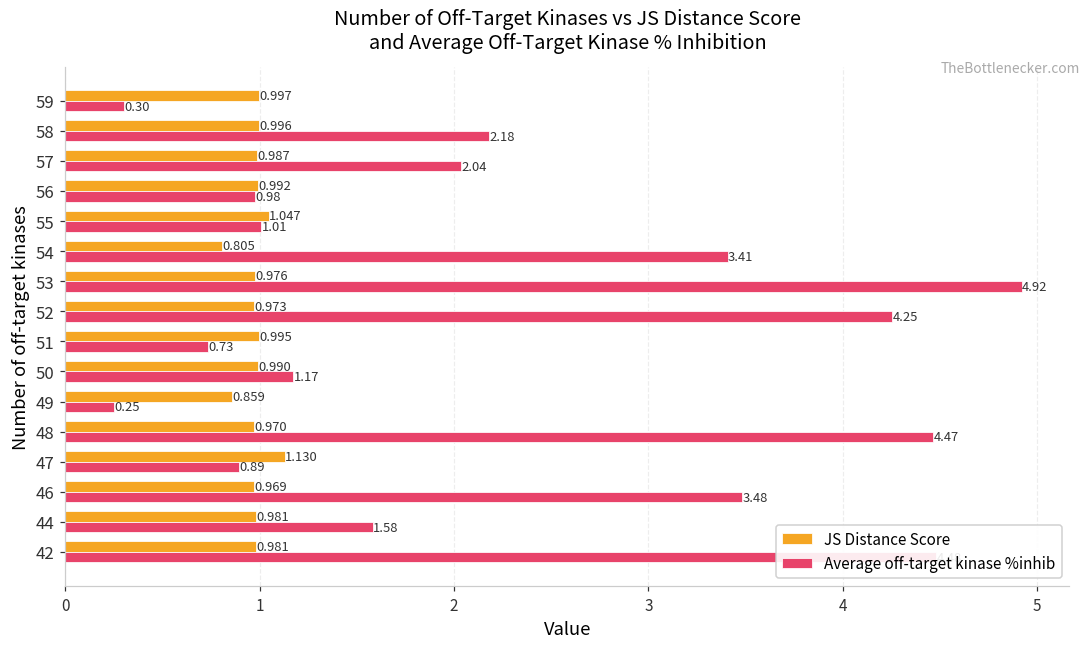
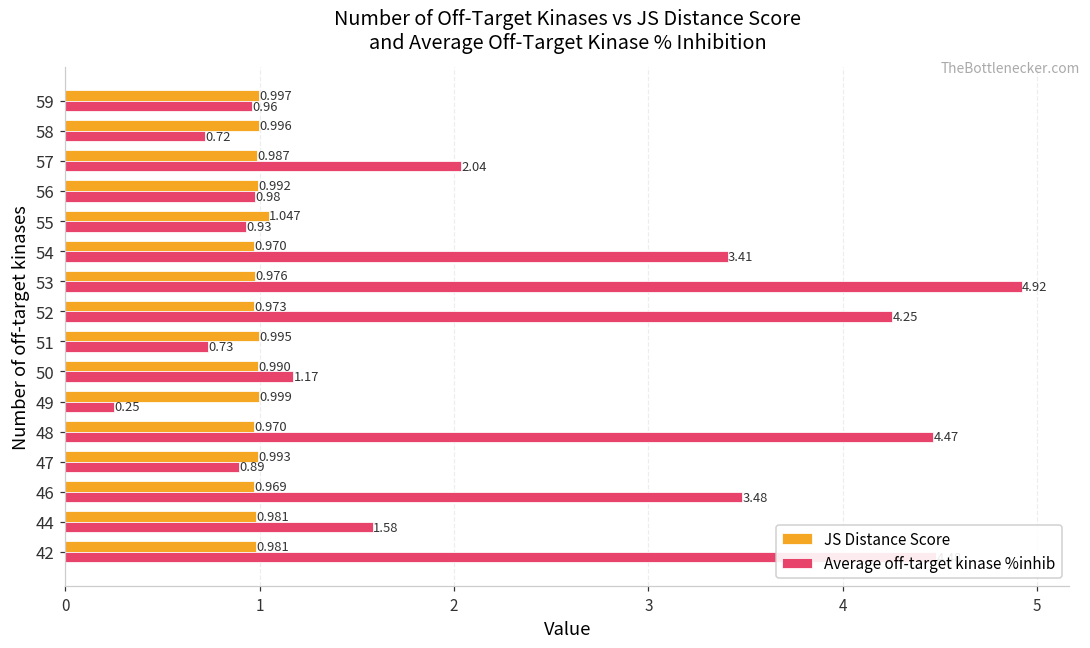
Average off-target kinase %inhib, 59: 0.30 -> 0.96
Average off-target kinase %inhib, 58: 2.18 -> 0.72
Average off-target kinase %inhib, 55: 1.01 -> 0.93
JS Distance Score, 54: 0.805 -> 0.970
JS Distance Score, 49: 0.859 -> 0.999
JS Distance Score, 47: 1.130 -> 0.993
